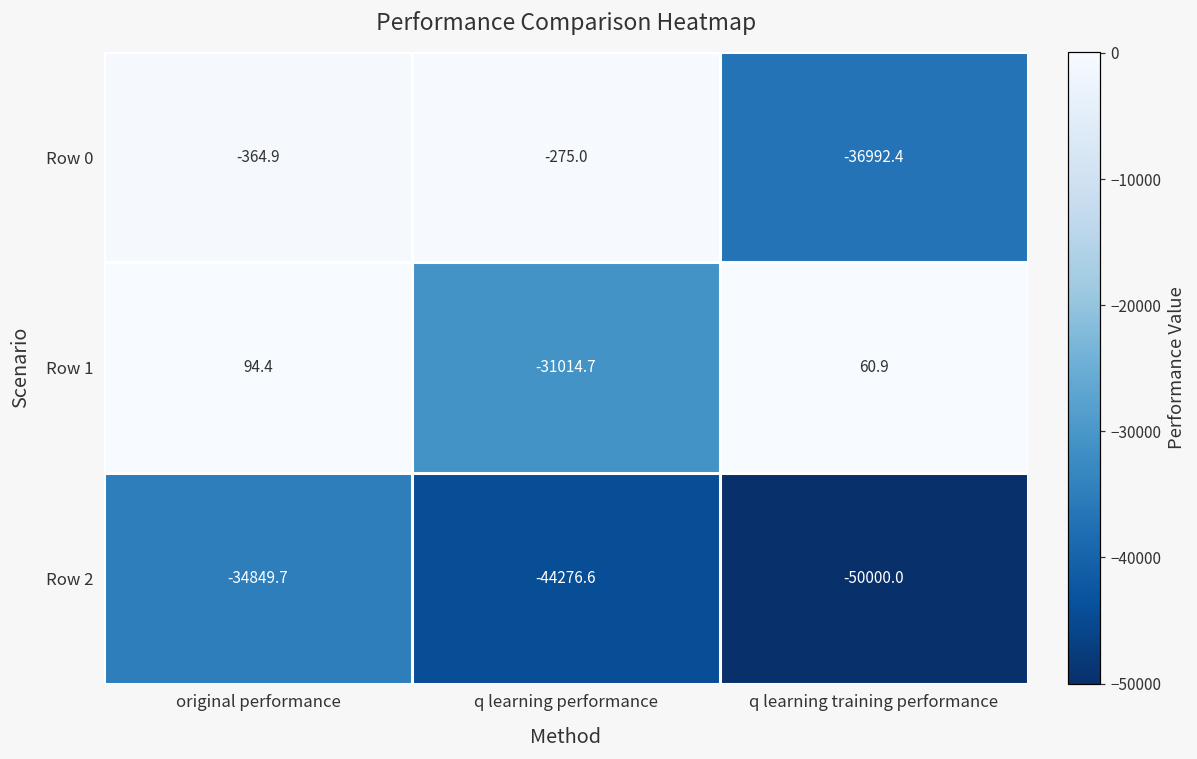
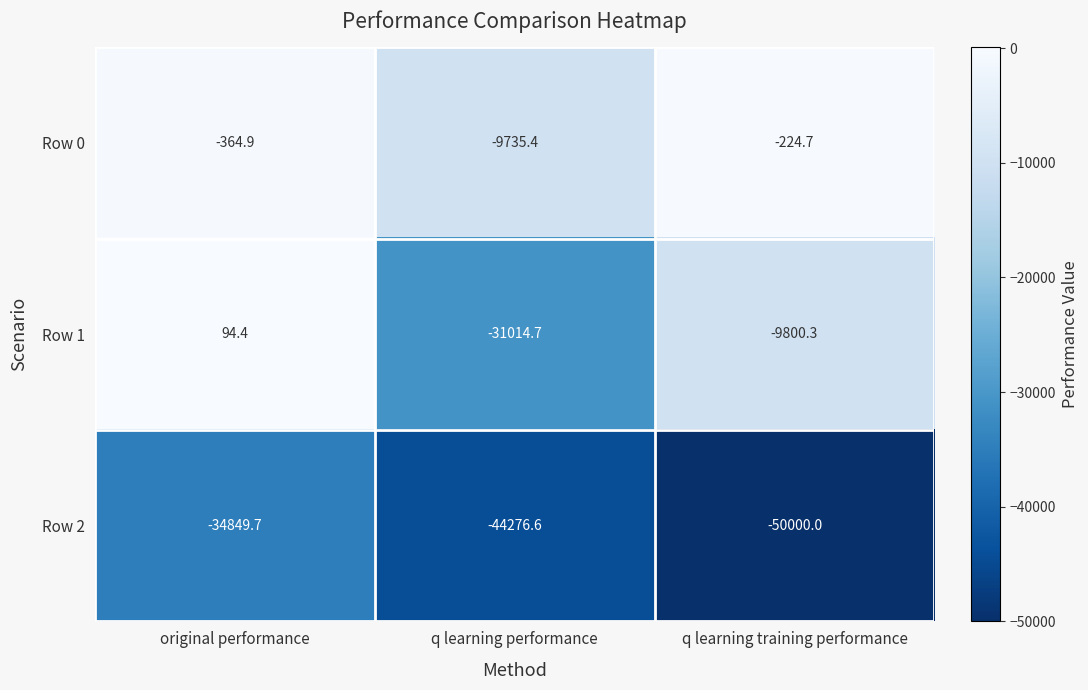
Row 0, q learning performance: -275.0 -> -9735.4
Row 0, q learning training performance: -36992.4 -> -224.7
Row 1, q learning training performance: 60.9 -> -9800.3
